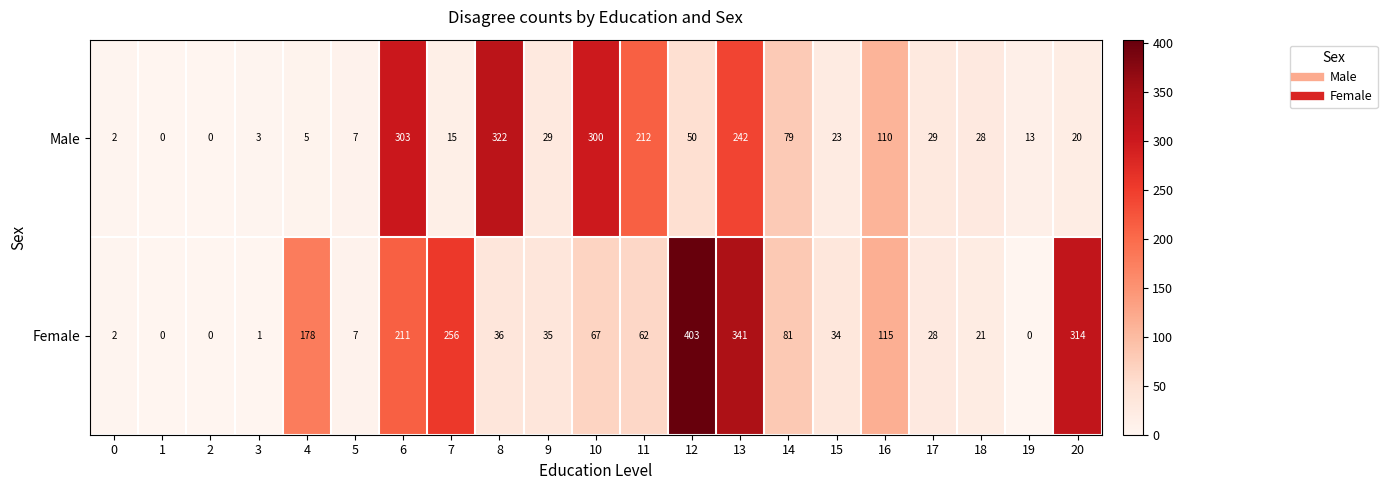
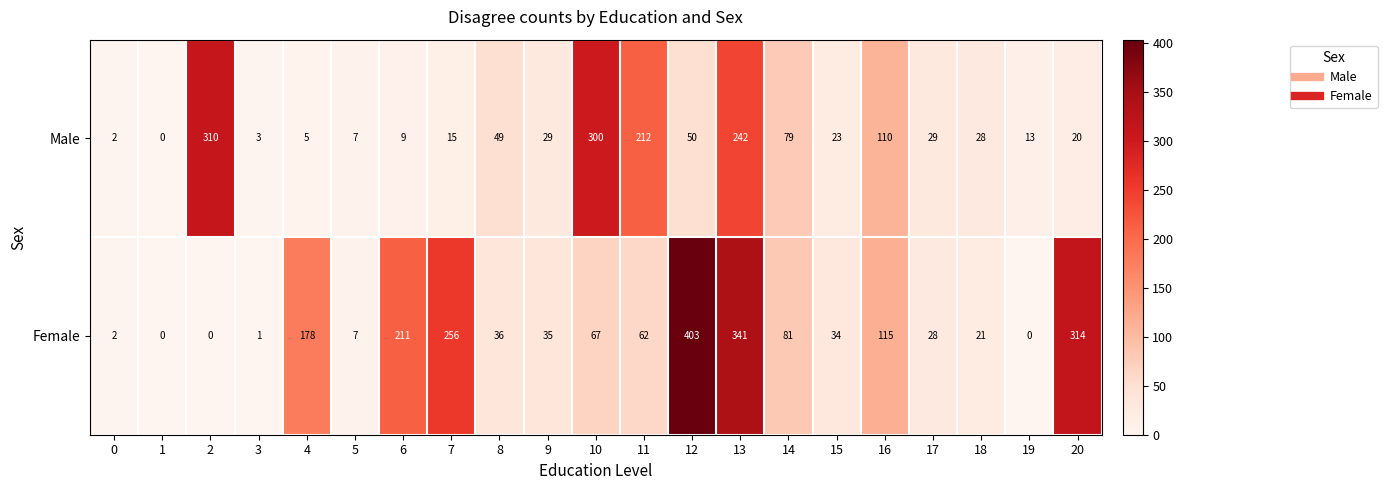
Male, 2: 0 -> 310
Male, 6: 303 -> 9
Male, 8: 322 -> 49
